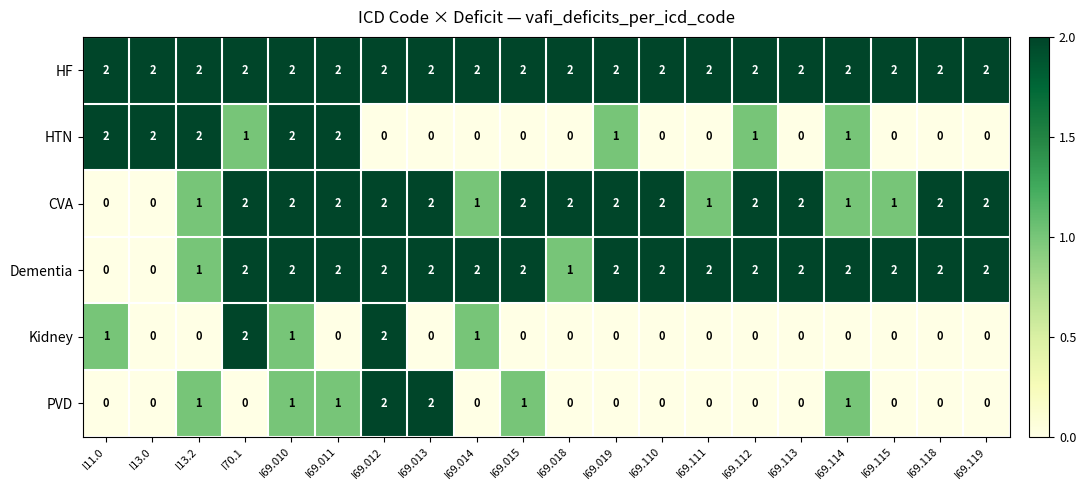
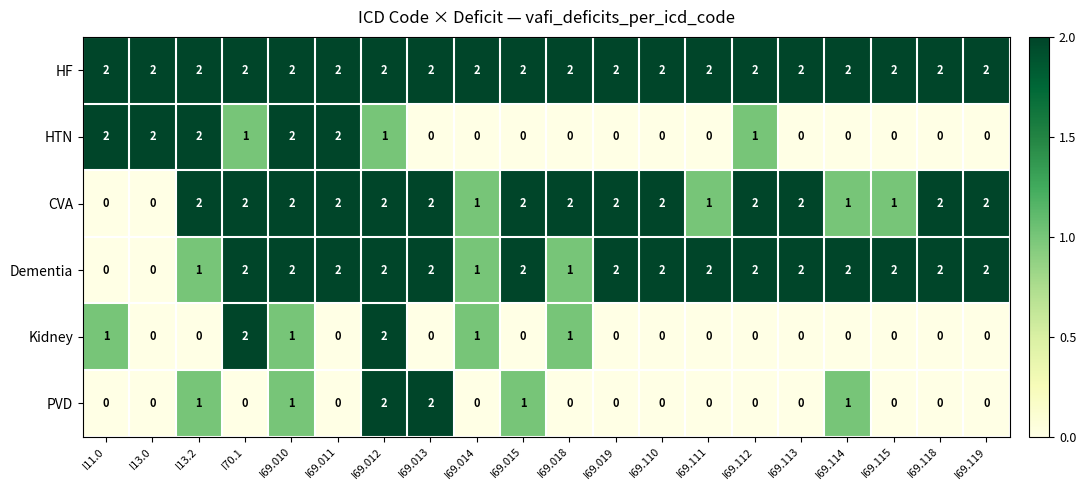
HTN, I69.012: 0 -> 1
HTN, I69.019: 1 -> 0
HTN, I69.114: 1 -> 0
CVA, I13.2: 1 -> 2
Dementia, I69.014: 2 -> 1
Kidney, I69.018: 0 -> 1
PVD, I69.011: 1 -> 0
